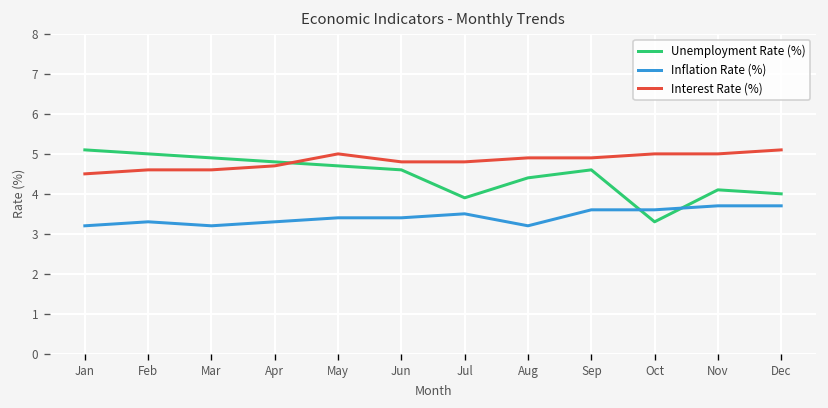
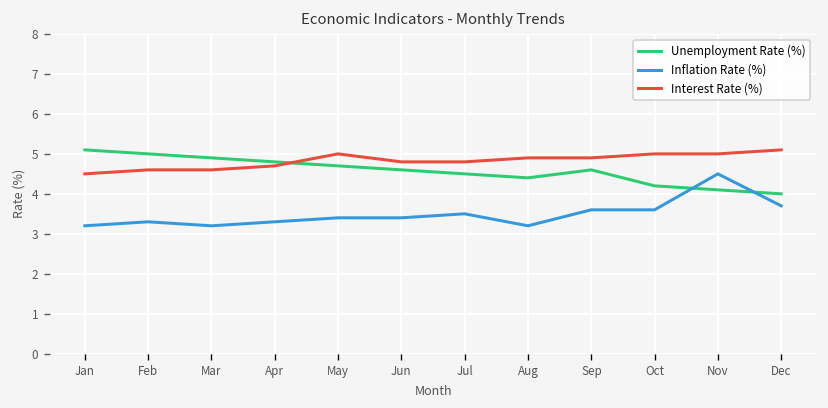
Unemployment Rate (%), Jul: 3.9 -> 4.5
Unemployment Rate (%), Oct: 3.3 -> 4.2
Inflation Rate (%), Nov: 3.7 -> 4.5
